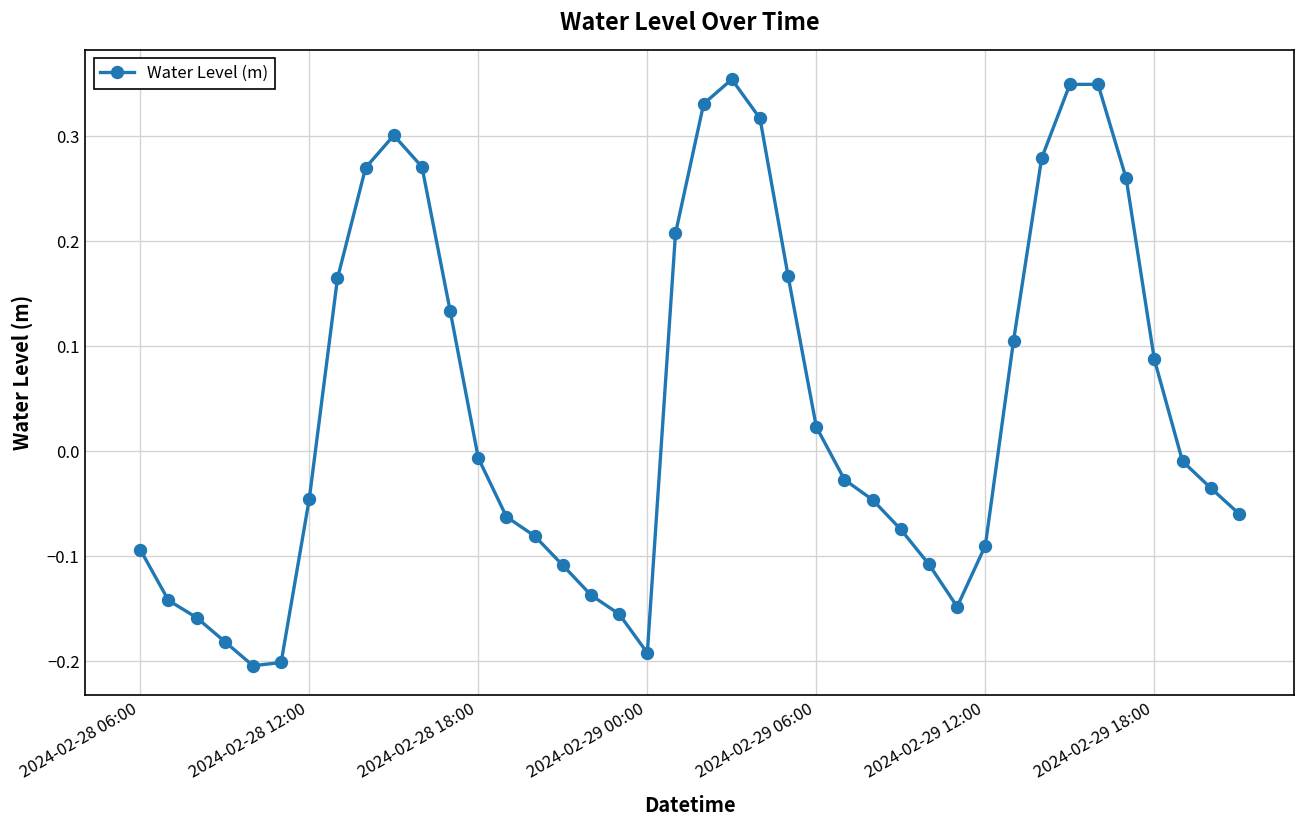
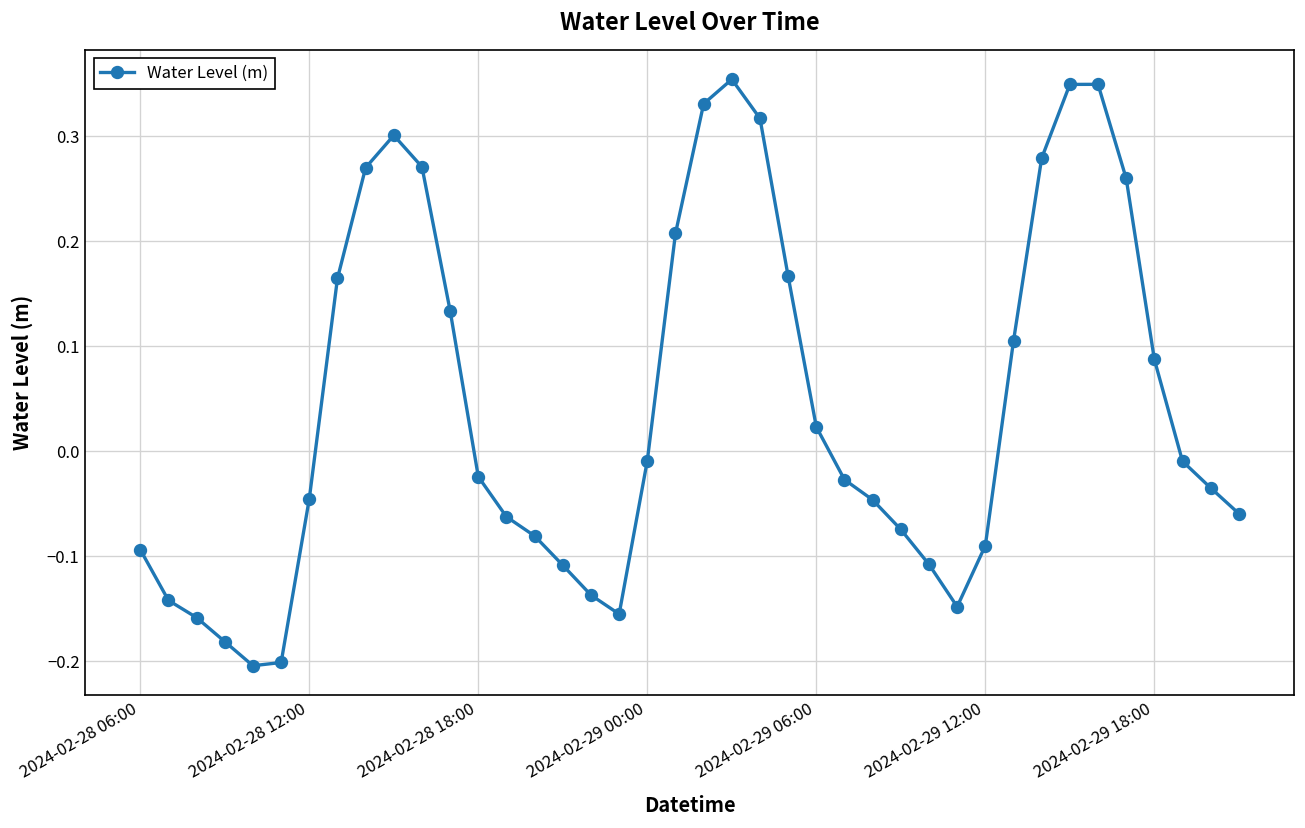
2024-02-28 18:00: -0.01 -> -0.02
2024-02-29 00:00: -0.19 -> -0.01
